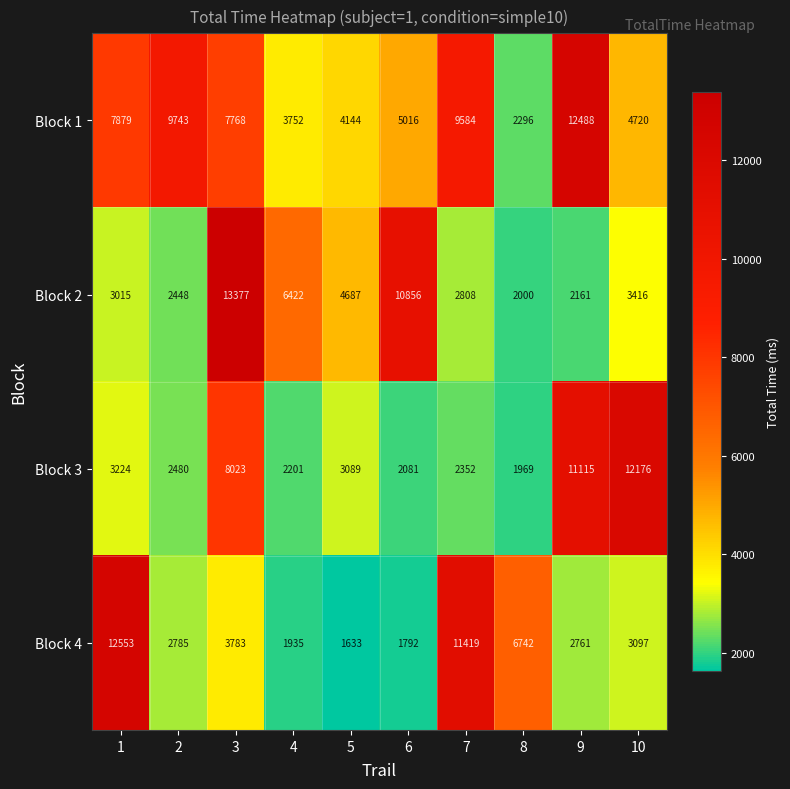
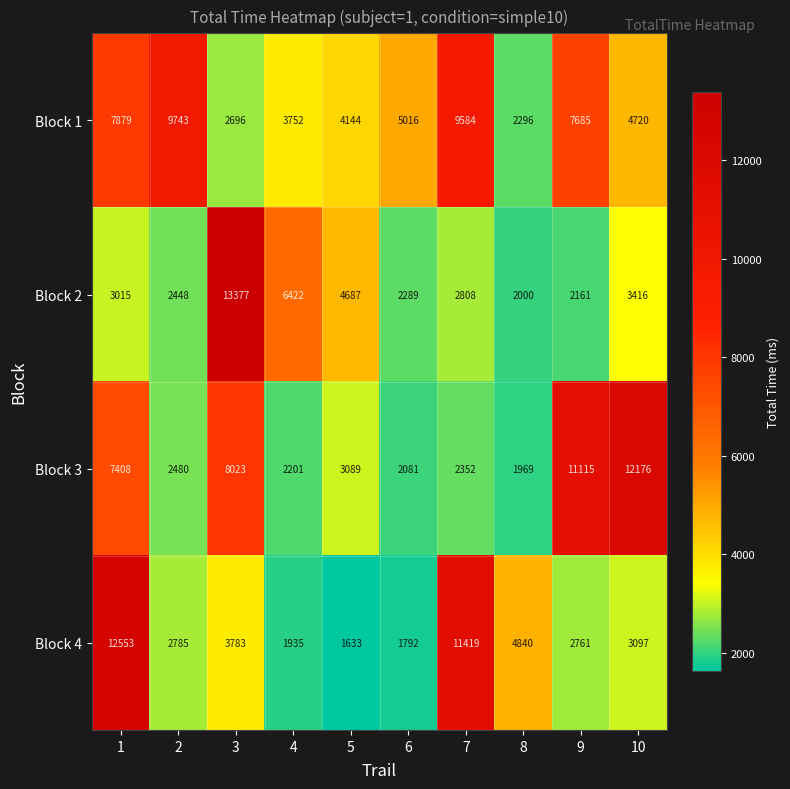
Block 1, 3: 7768 -> 2696
Block 1, 9: 12488 -> 7685
Block 2, 6: 10856 -> 2289
Block 3, 1: 3224 -> 7408
Block 4, 8: 6742 -> 4840
